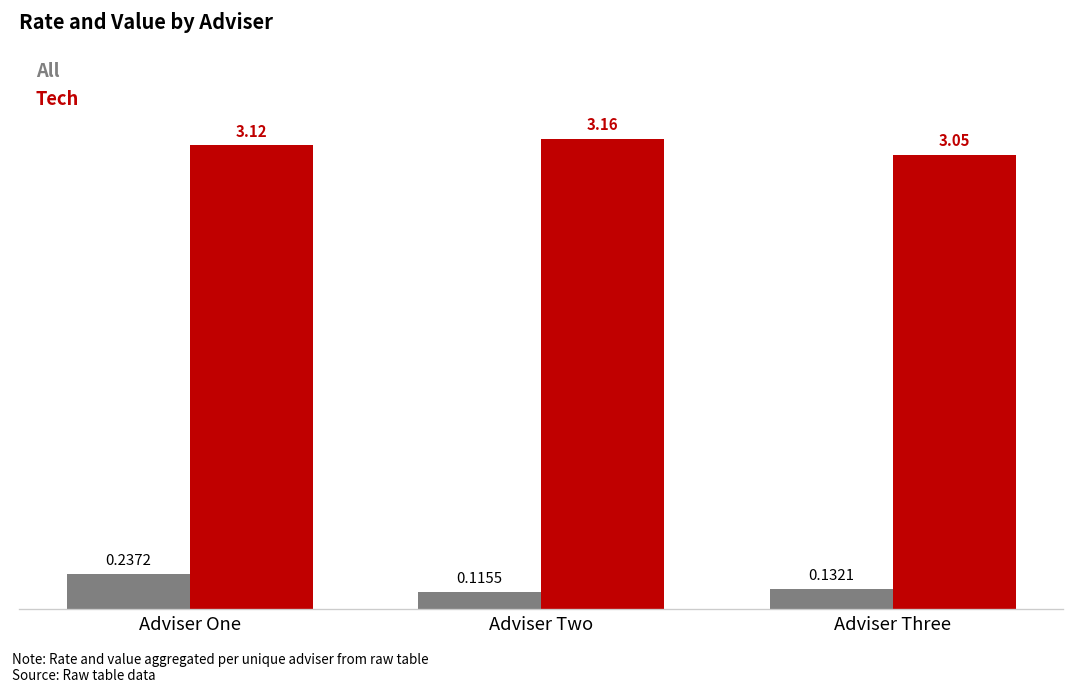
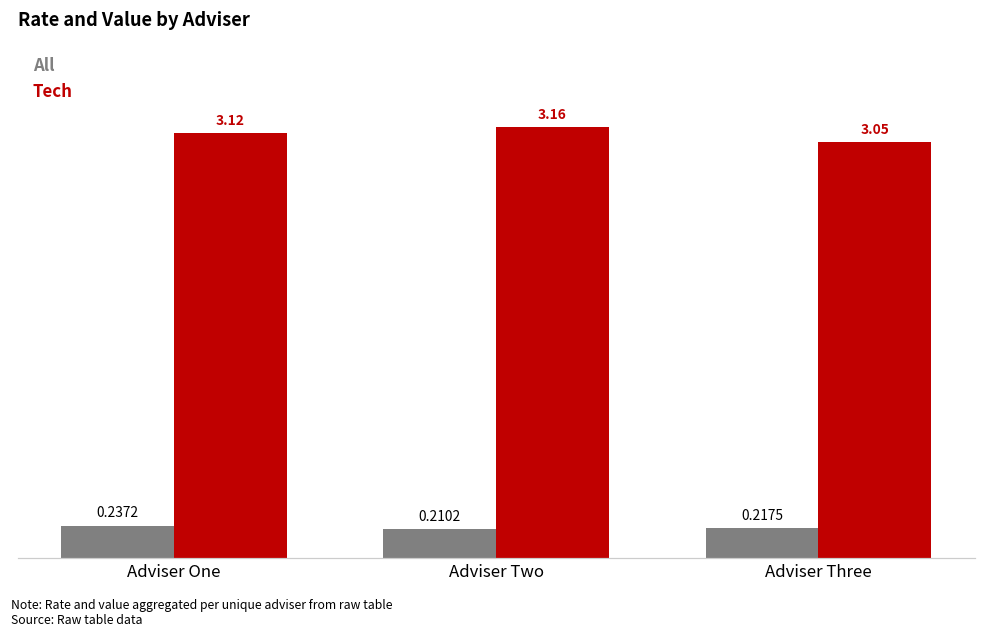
All, Adviser Two: 0.1155 -> 0.2102
All, Adviser Three: 0.1321 -> 0.2175
